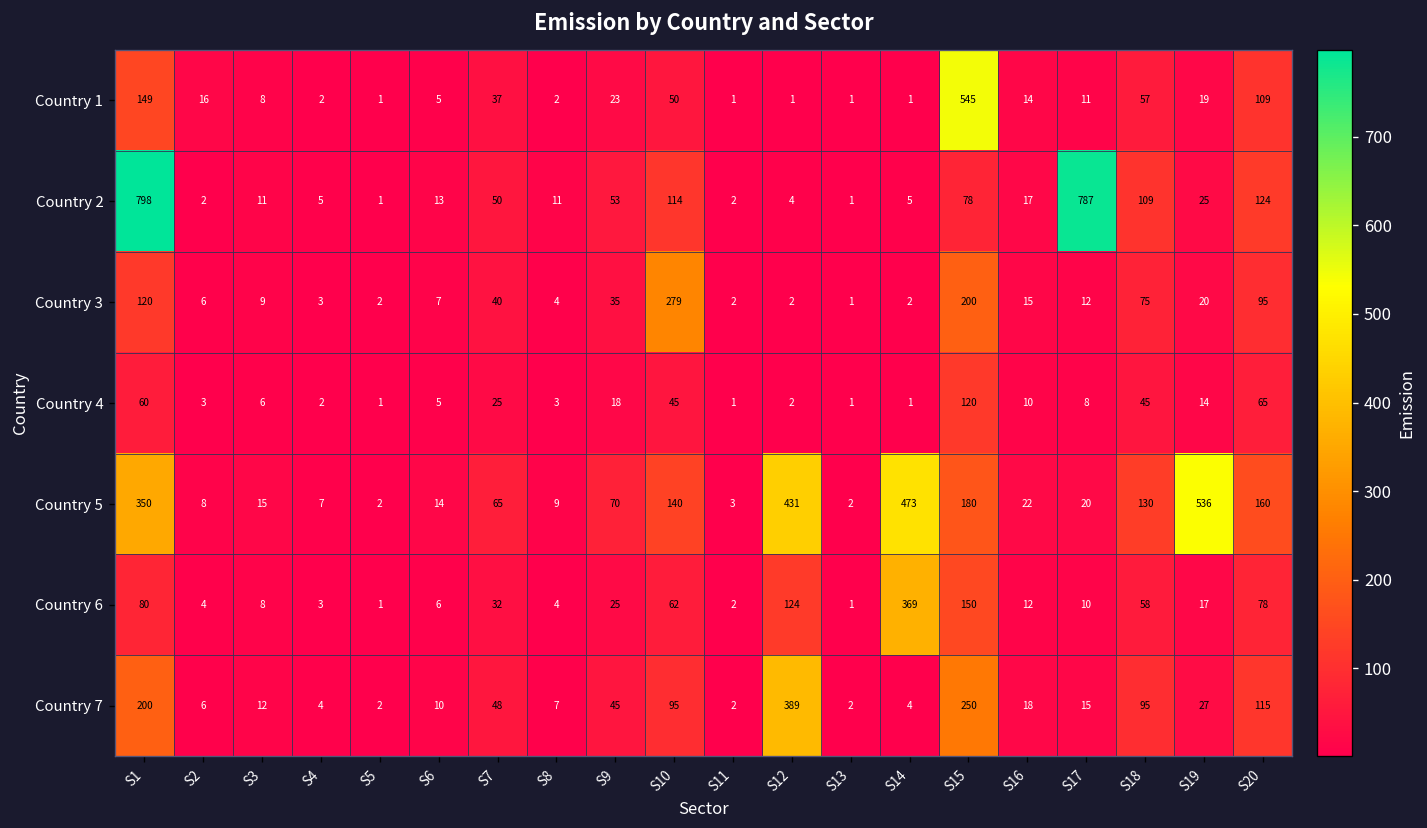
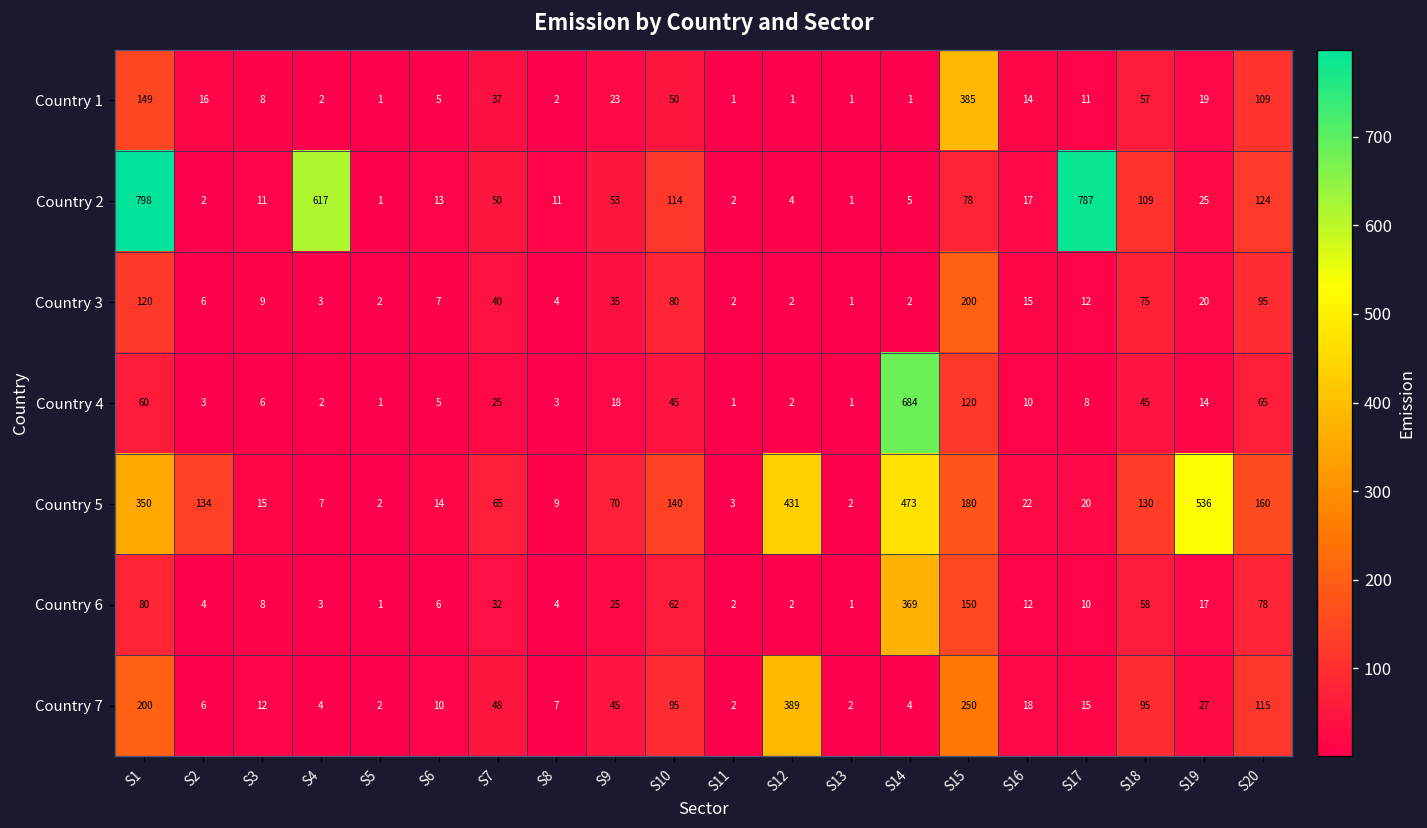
Country 1, S15: 545 -> 385
Country 2, S4: 5 -> 617
Country 3, S10: 279 -> 80
Country 4, S14: 1 -> 684
Country 5, S2: 8 -> 134
Country 6, S12: 124 -> 2
